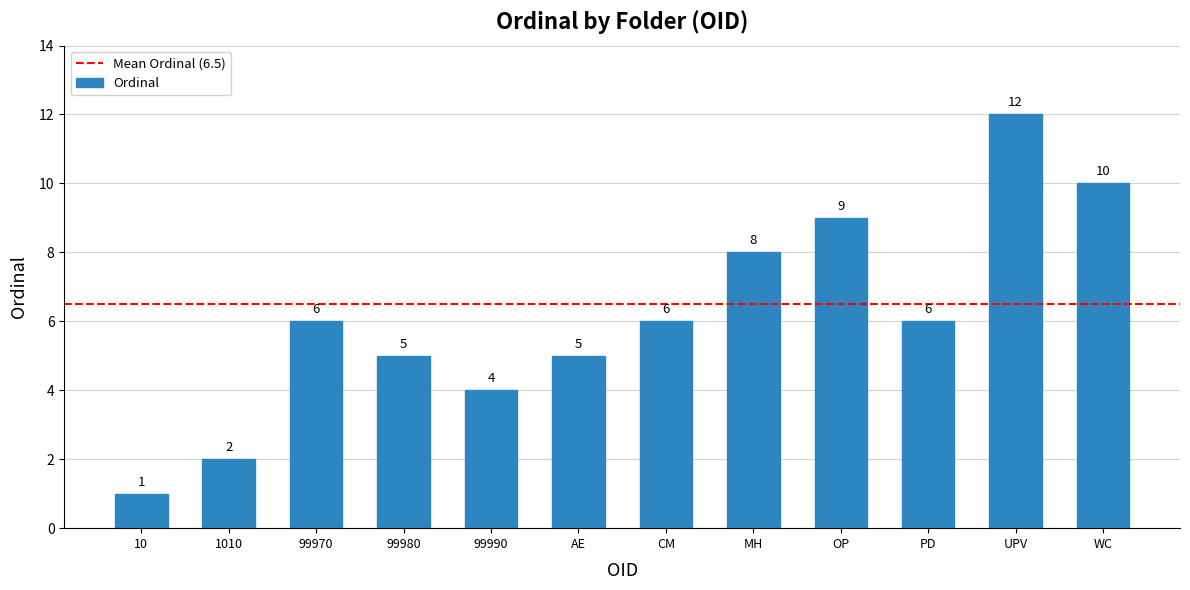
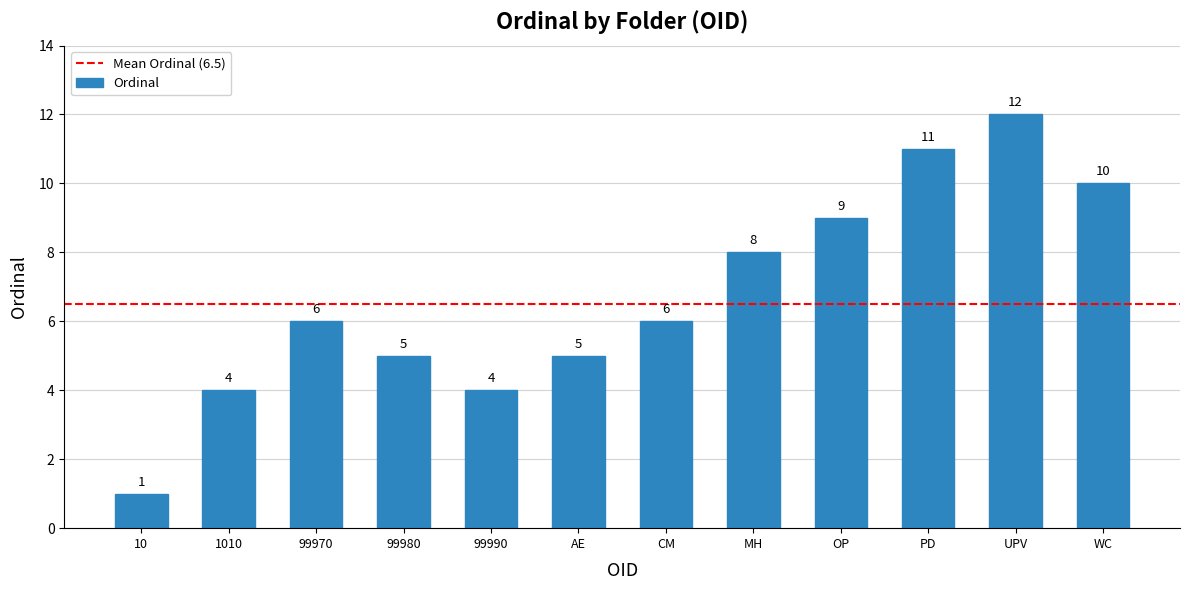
1010: 2 -> 4
PD: 6 -> 11
